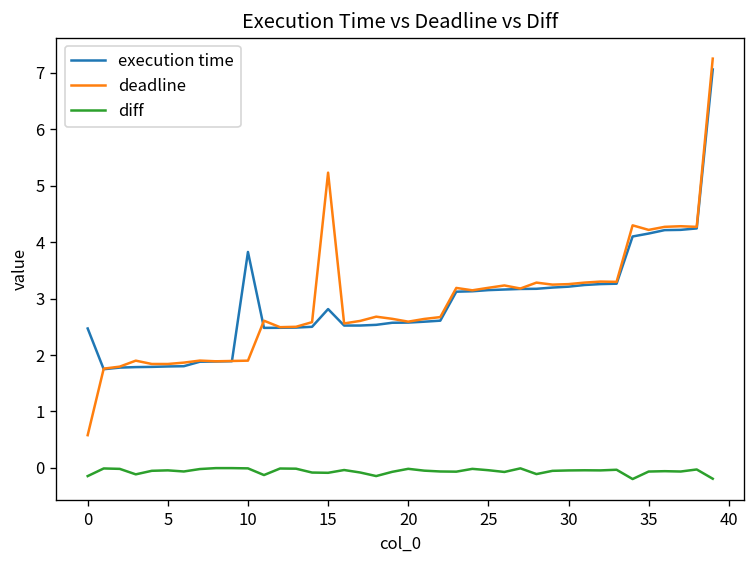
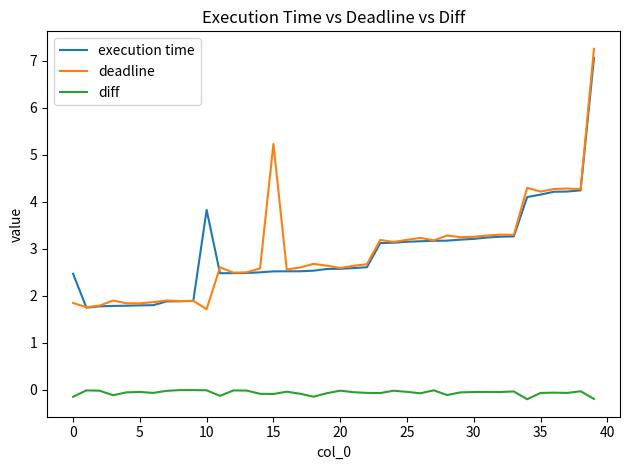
deadline, 0: 0.6 -> 1.8
deadline, 10: 1.9 -> 1.7
execution time, 15: 2.8 -> 2.5
